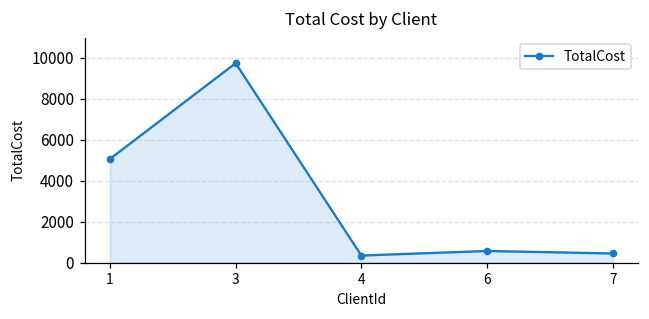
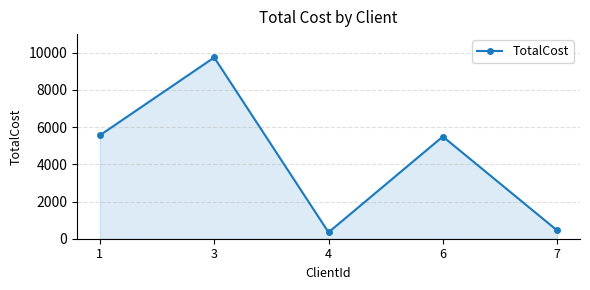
1: 5100 -> 5600
6: 600 -> 5500
